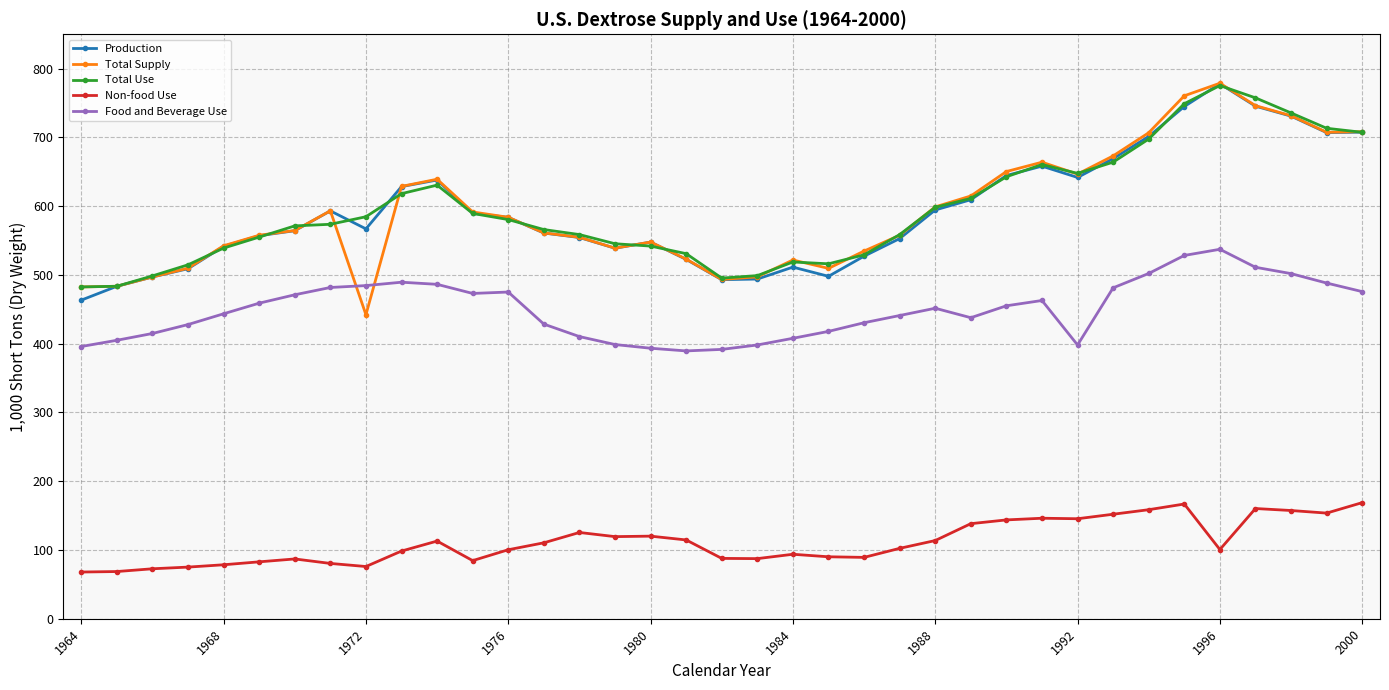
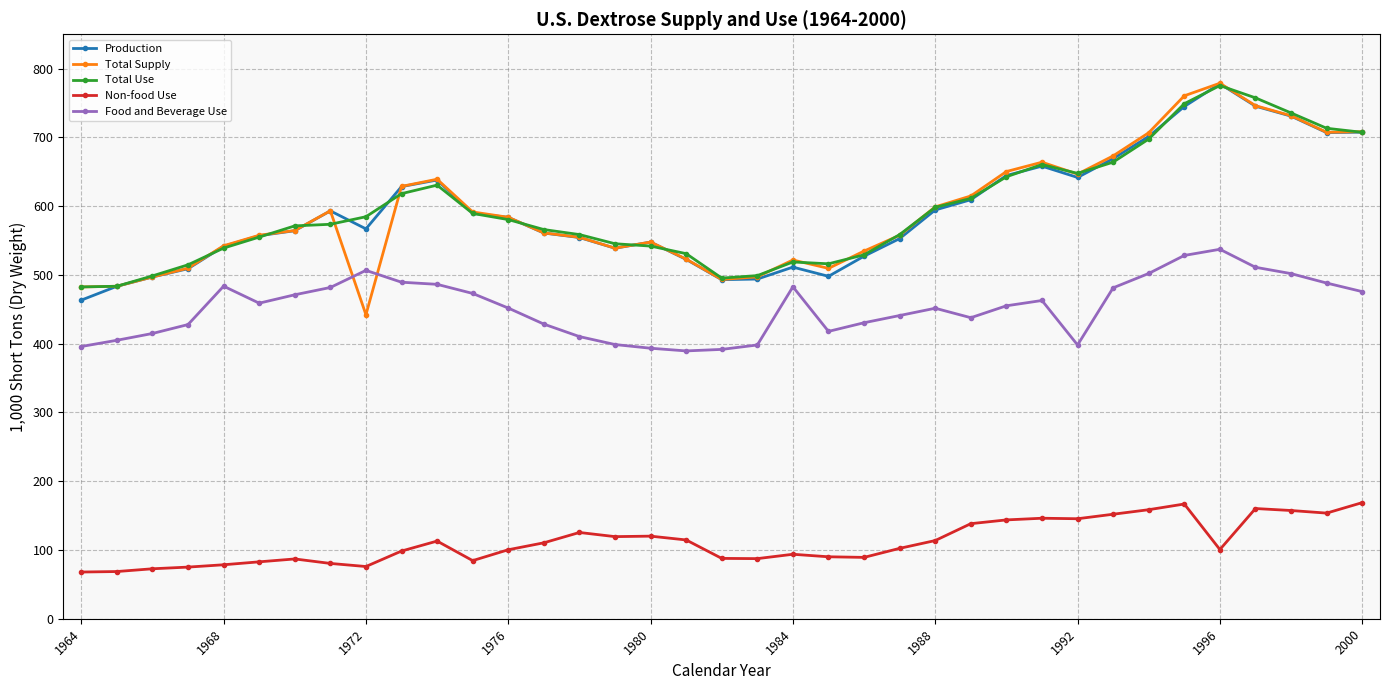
Food and Beverage Use, 1968: 440 -> 480
Food and Beverage Use, 1972: 480 -> 510
Food and Beverage Use, 1976: 480 -> 450
Food and Beverage Use, 1984: 410 -> 480
